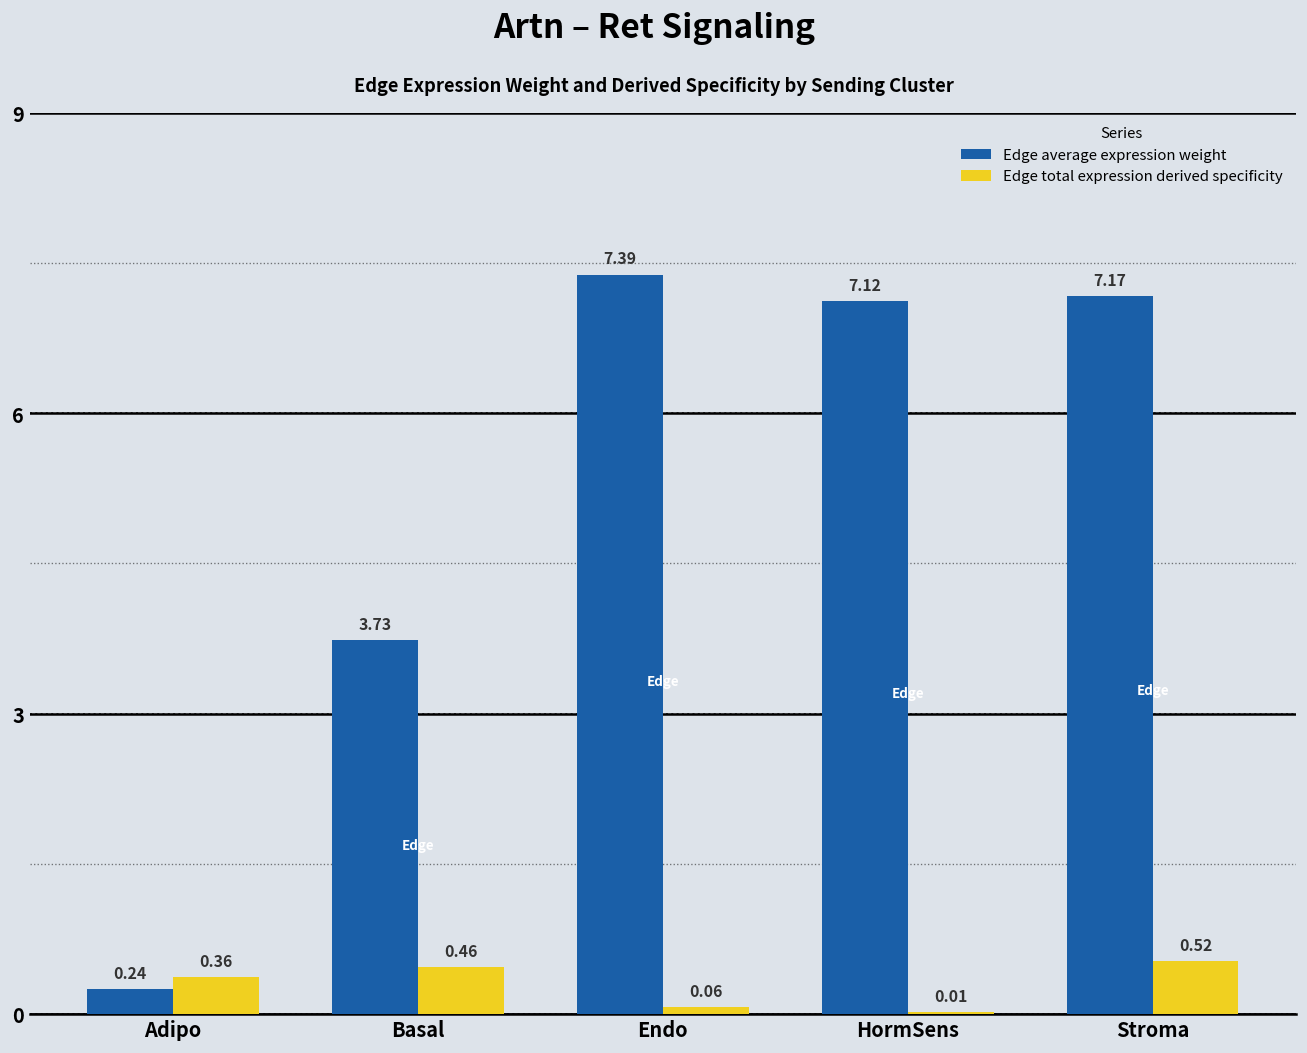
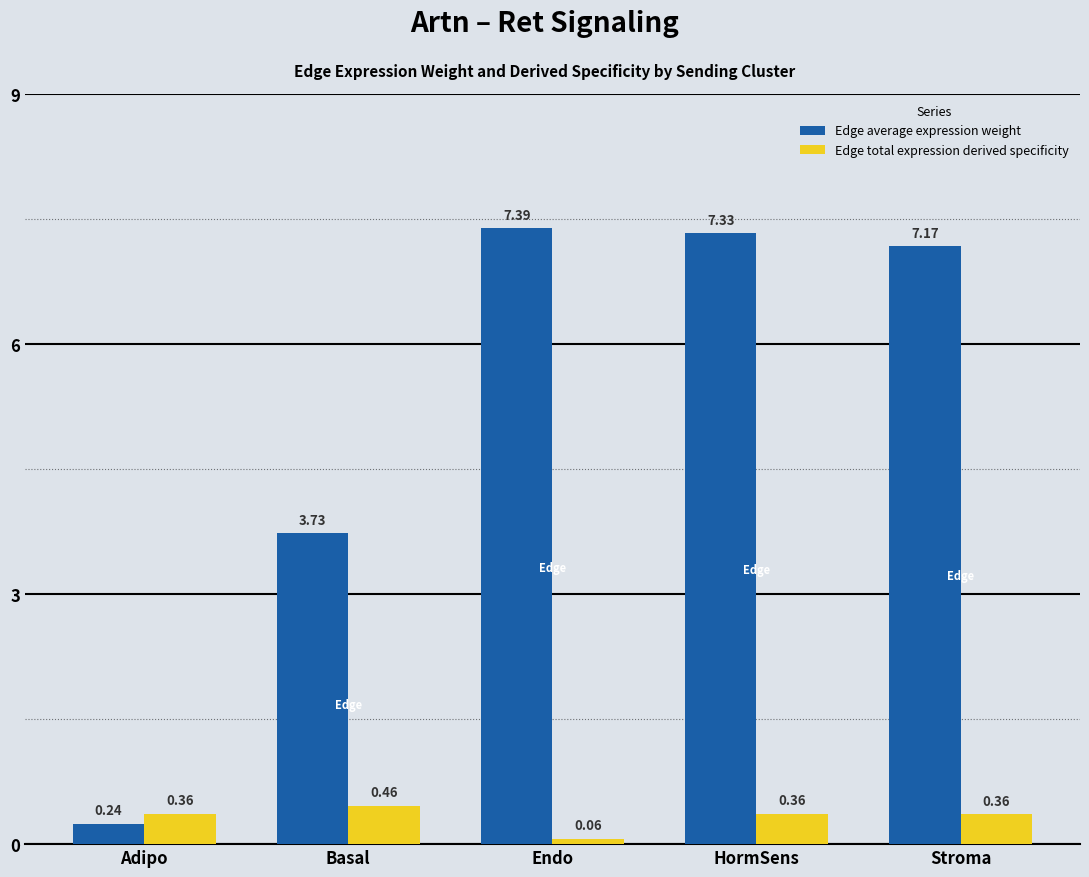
Edge average expression weight, HormSens: 7.12 -> 7.33
Edge total expression derived specificity, HormSens: 0.01 -> 0.36
Edge total expression derived specificity, Stroma: 0.52 -> 0.36
